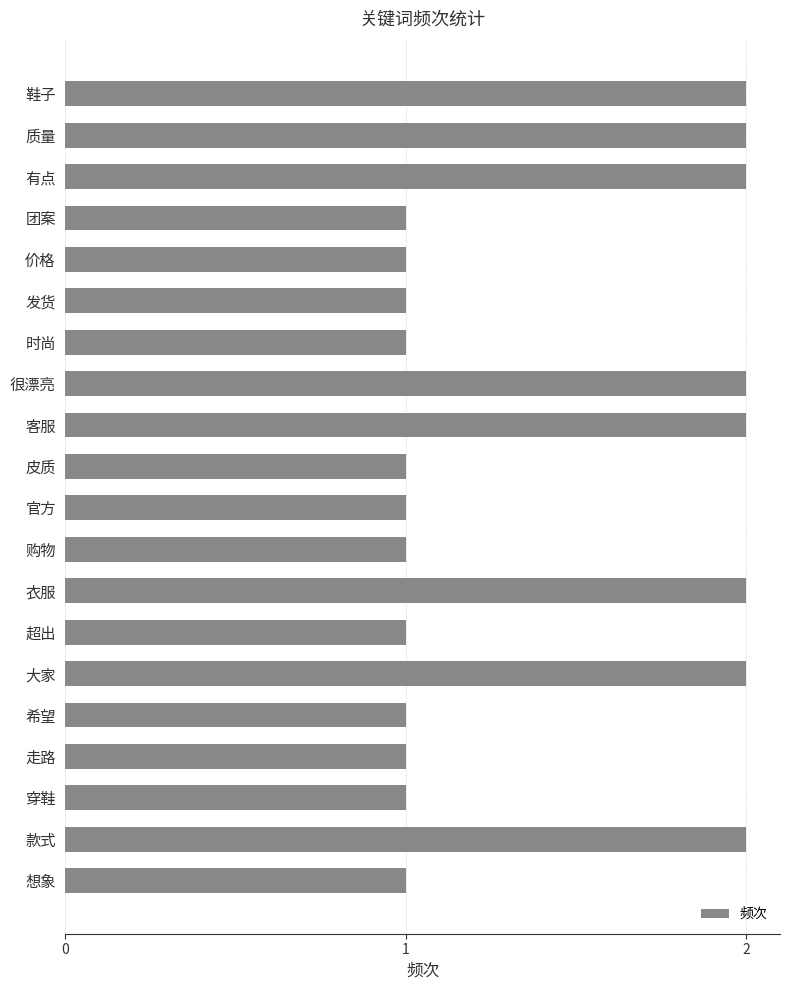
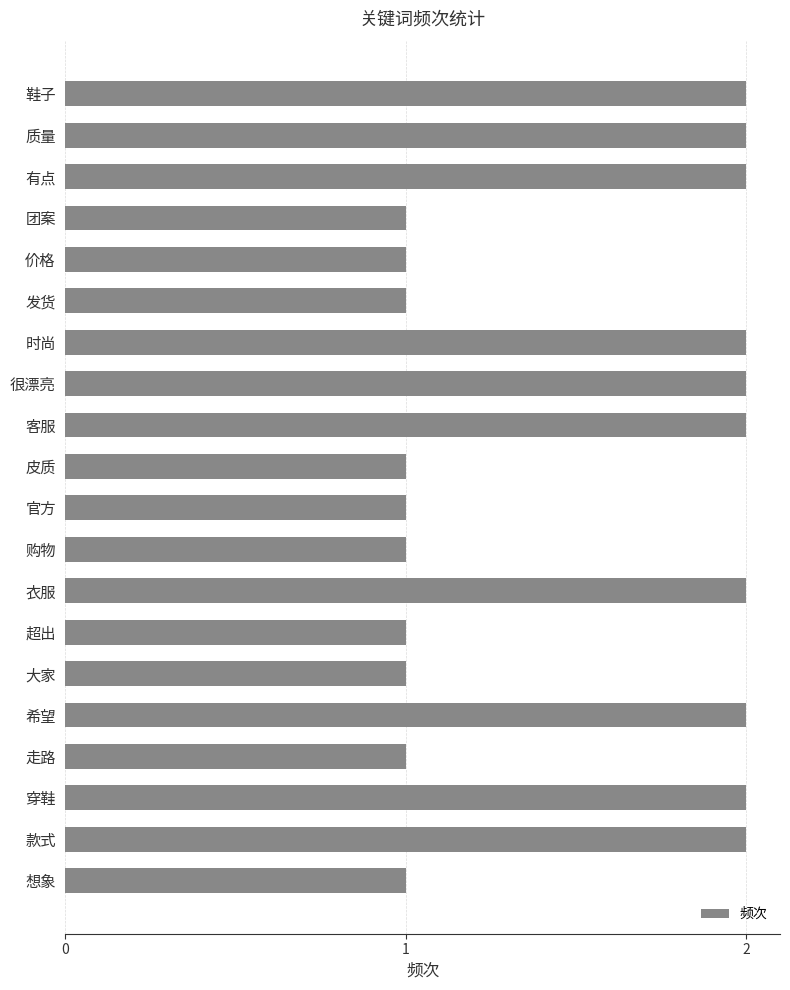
时尚: 1 -> 2
大家: 2 -> 1
希望: 1 -> 2
穿鞋: 1 -> 2
